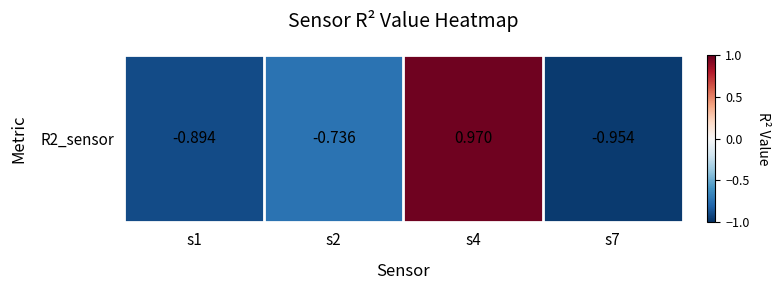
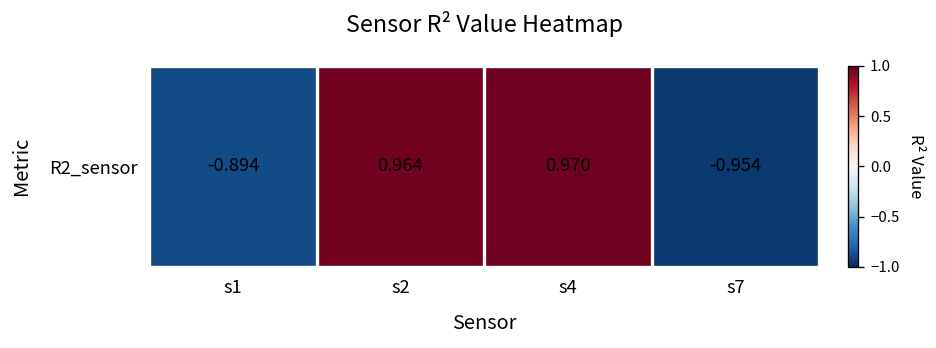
R2_sensor, s2: -0.736 -> 0.964
